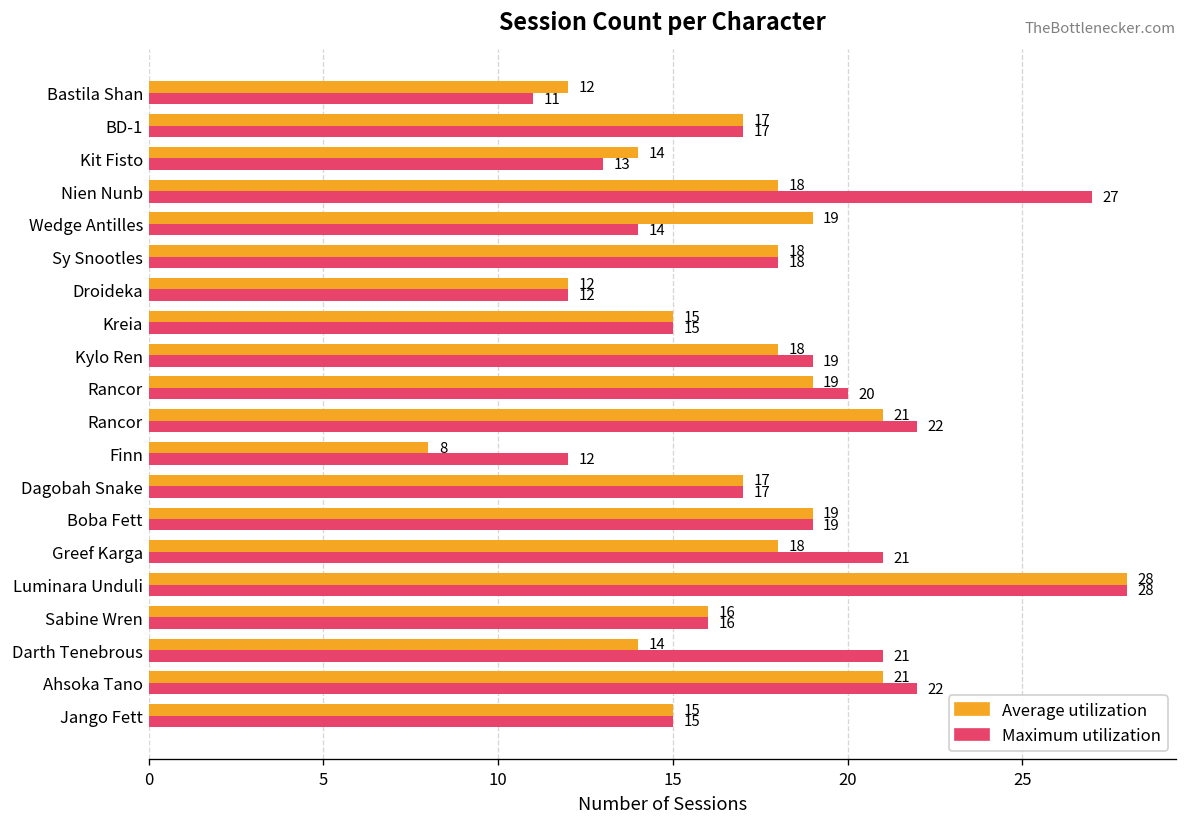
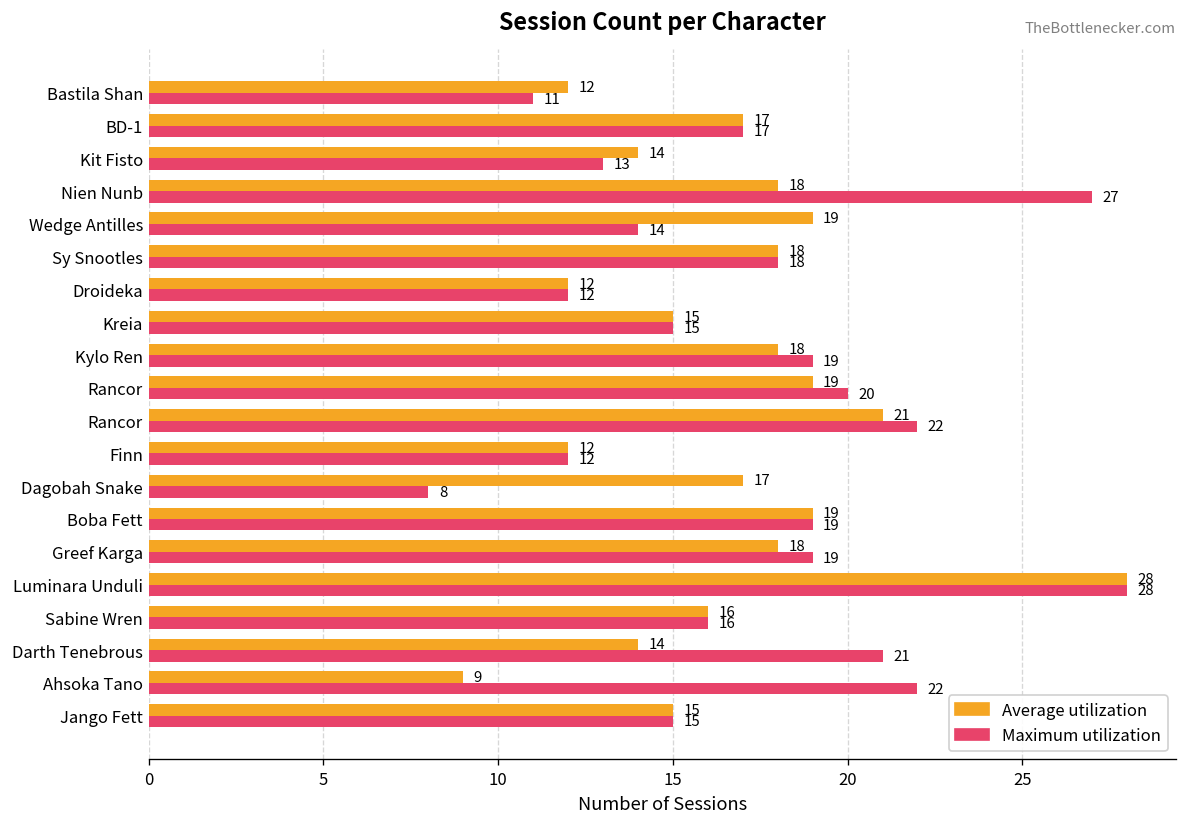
Average utilization, Finn: 8 -> 12
Maximum utilization, Dagobah Snake: 17 -> 8
Maximum utilization, Greef Karga: 21 -> 19
Average utilization, Ahsoka Tano: 21 -> 9
